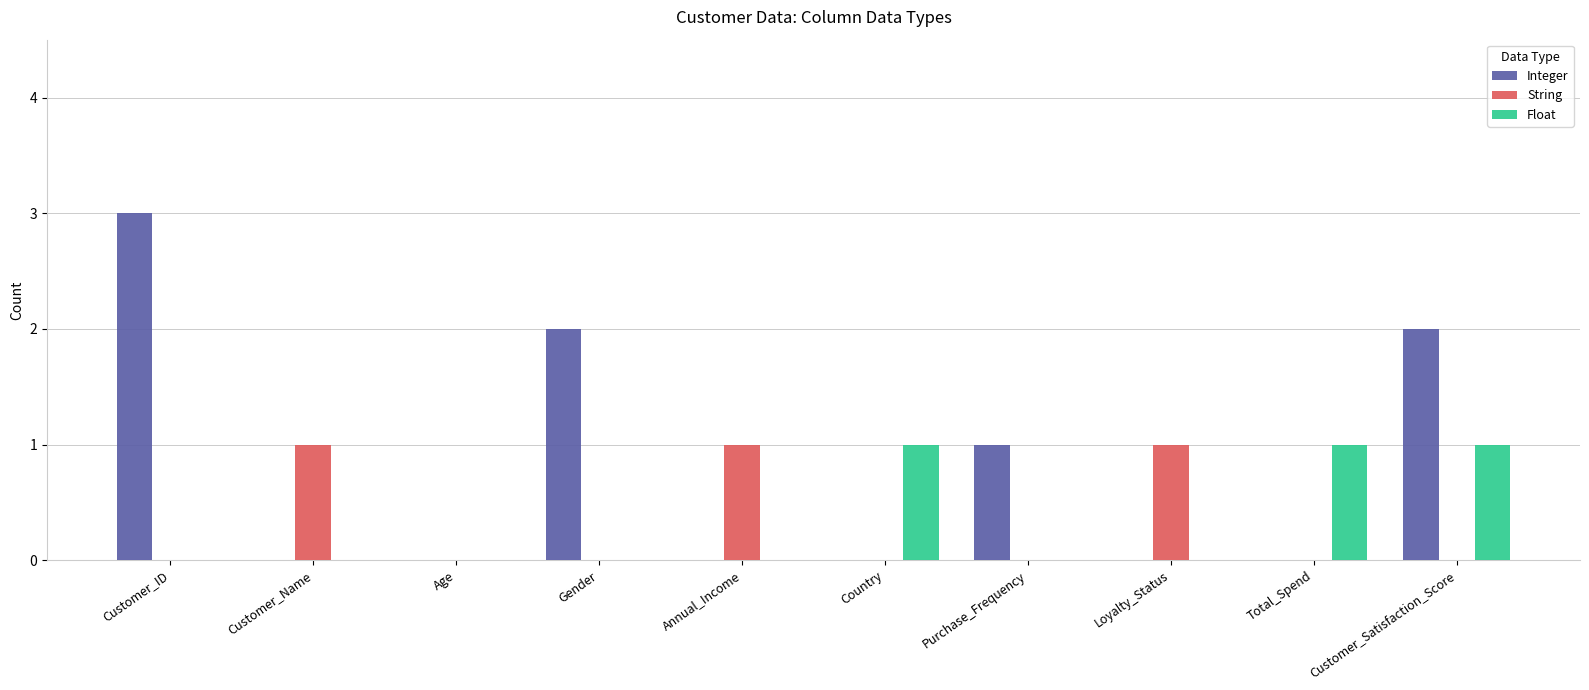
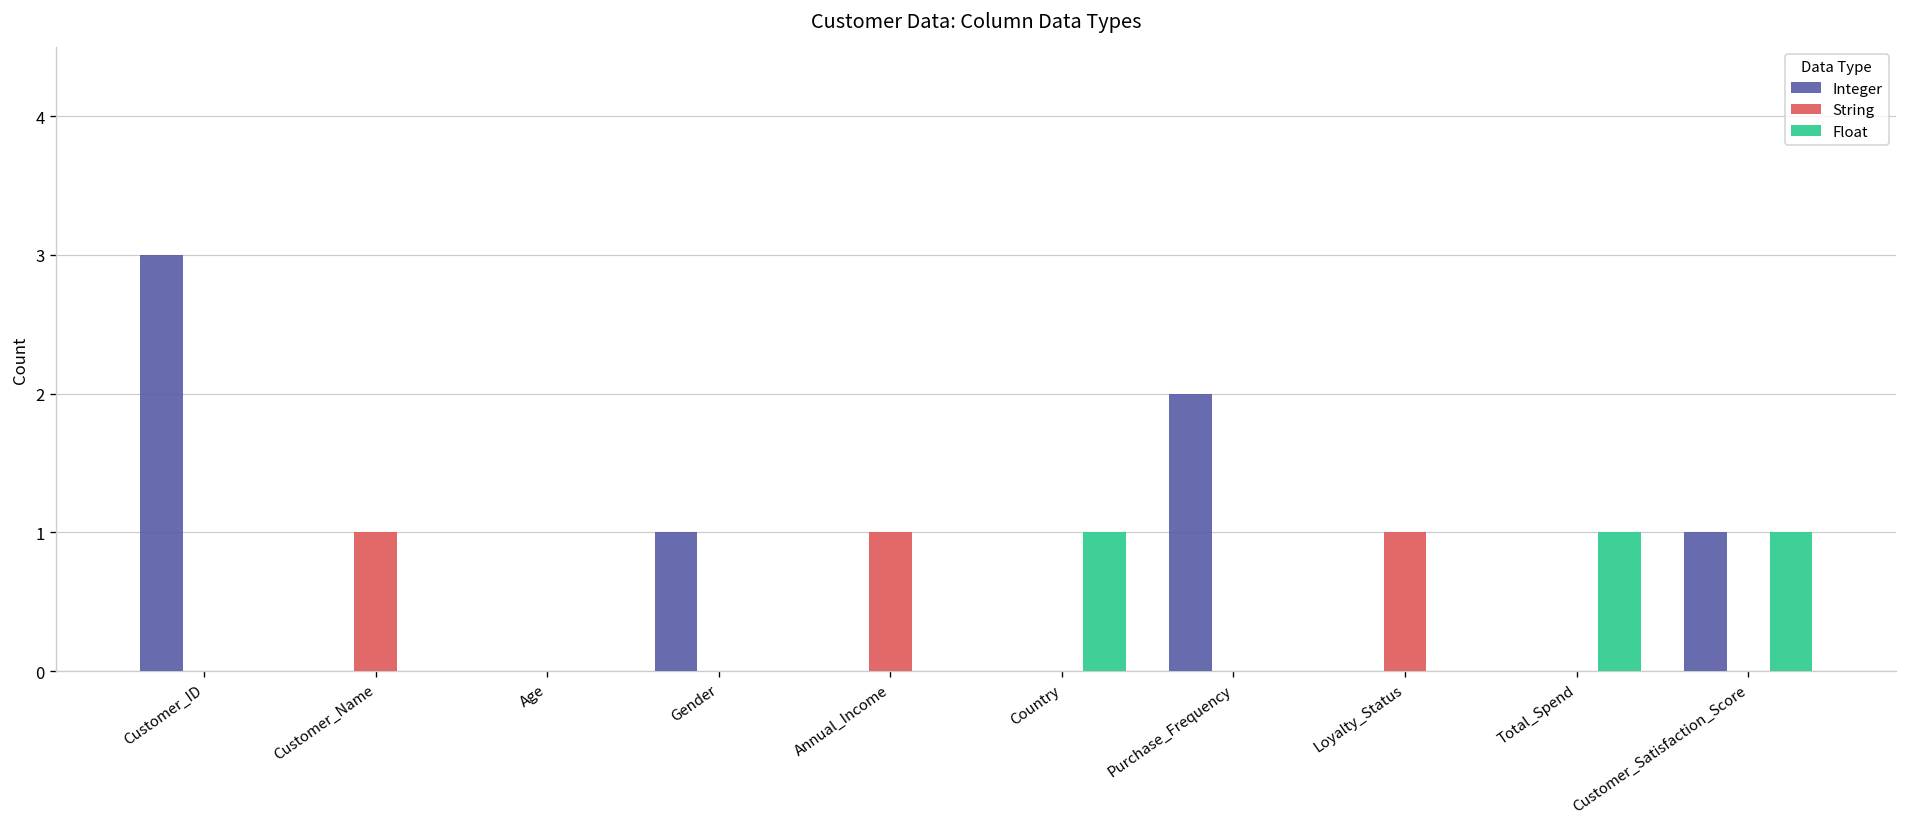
Integer, Gender: 2 -> 1
Integer, Purchase_Frequency: 1 -> 2
Integer, Customer_Satisfaction_Score: 2 -> 1
